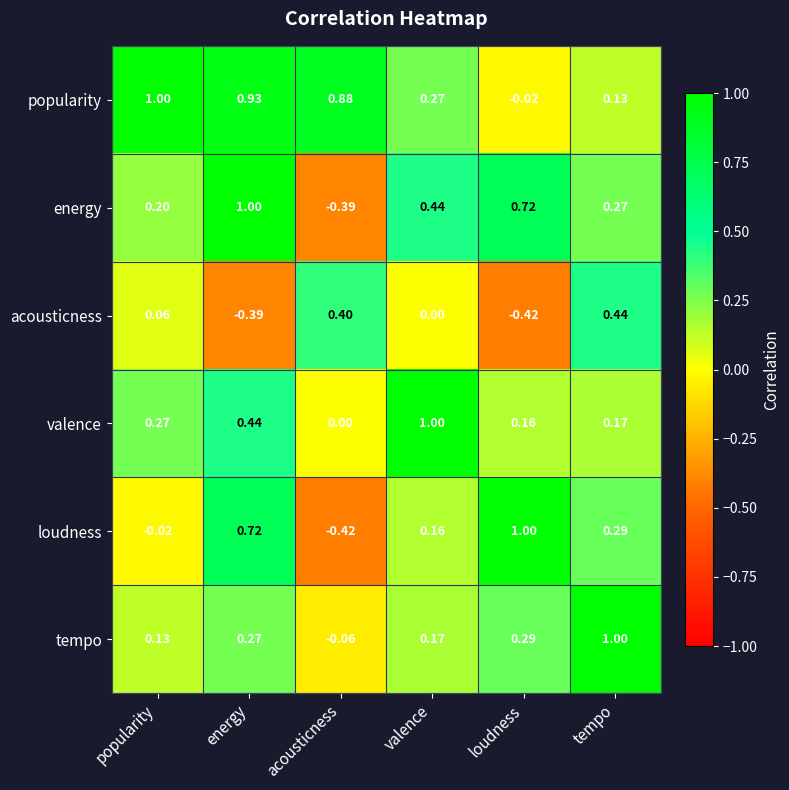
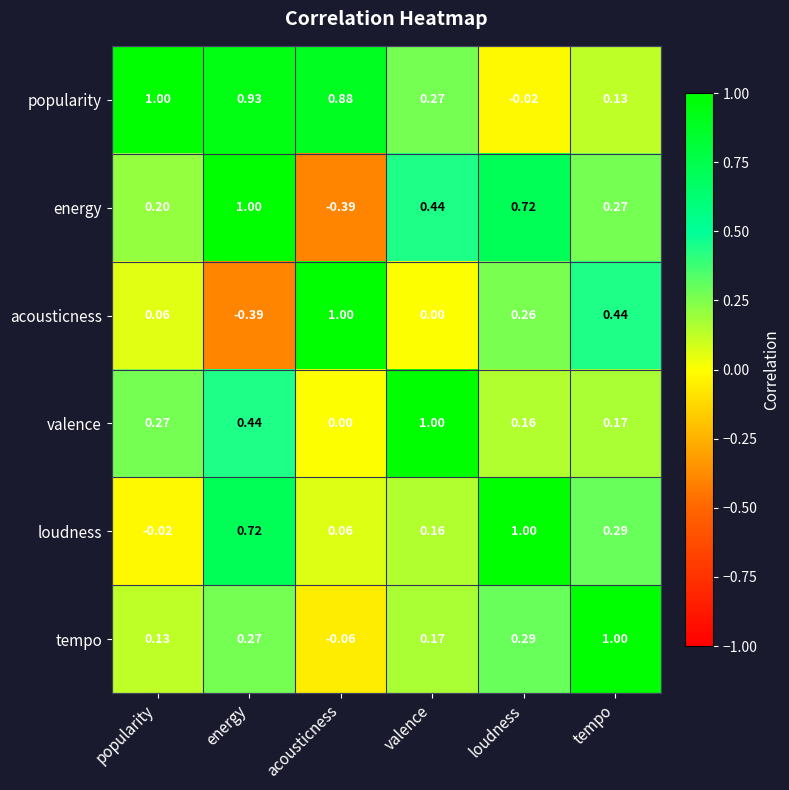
acousticness, acousticness: 0.40 -> 1.00
acousticness, loudness: -0.42 -> 0.26
loudness, acousticness: -0.42 -> 0.06
